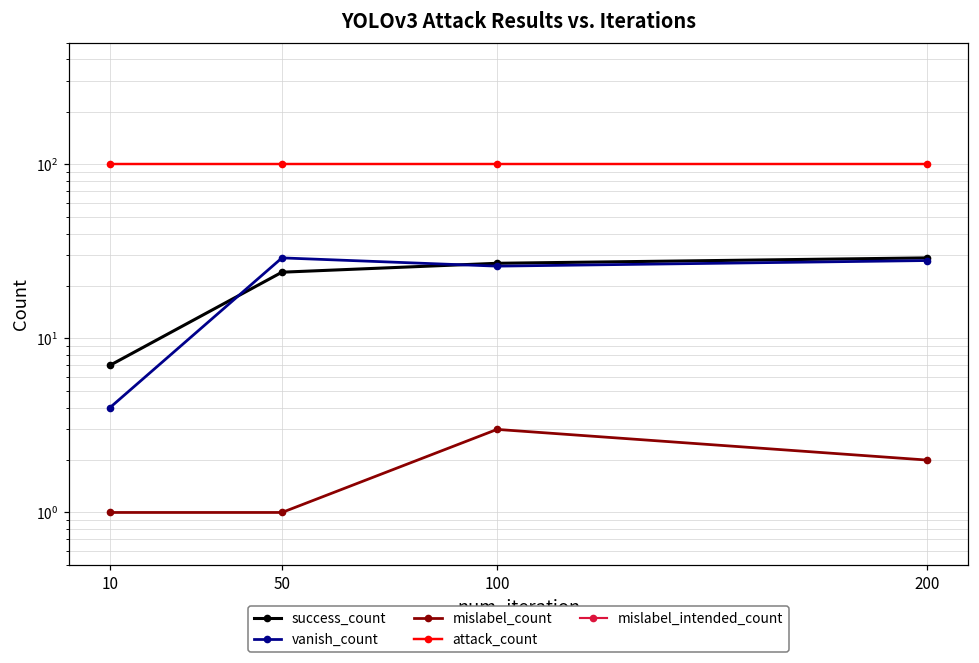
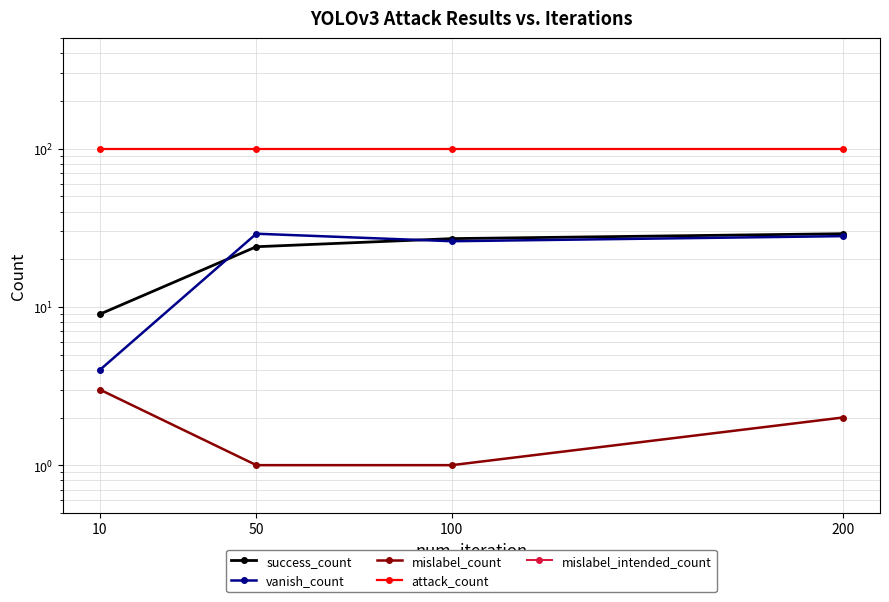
success_count, 10: 7 -> 9
mislabel_count, 10: 1 -> 3
mislabel_count, 100: 3 -> 1
